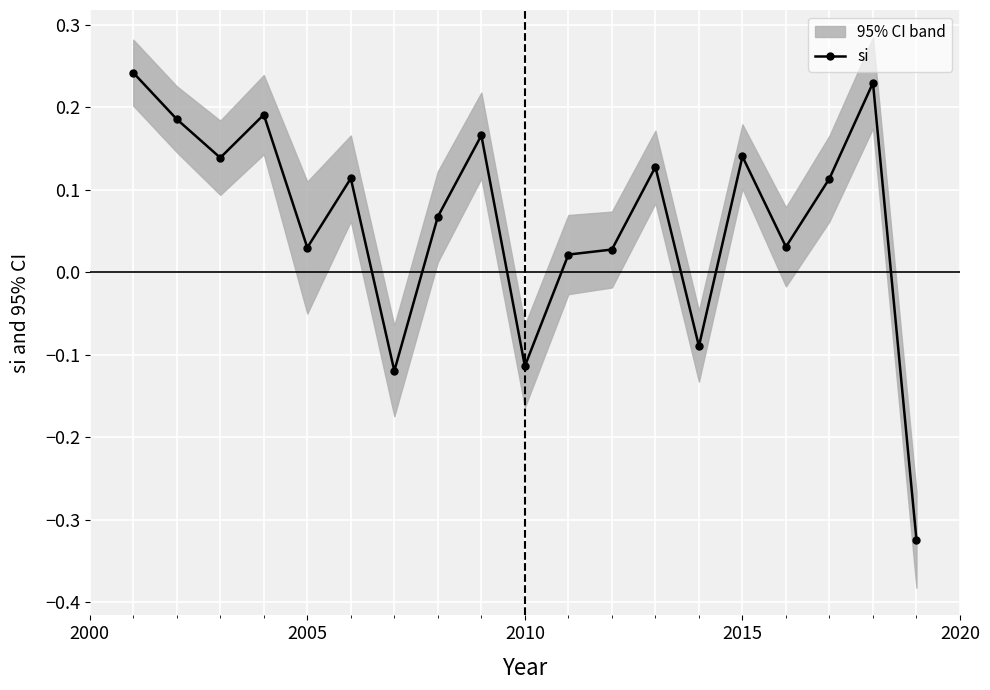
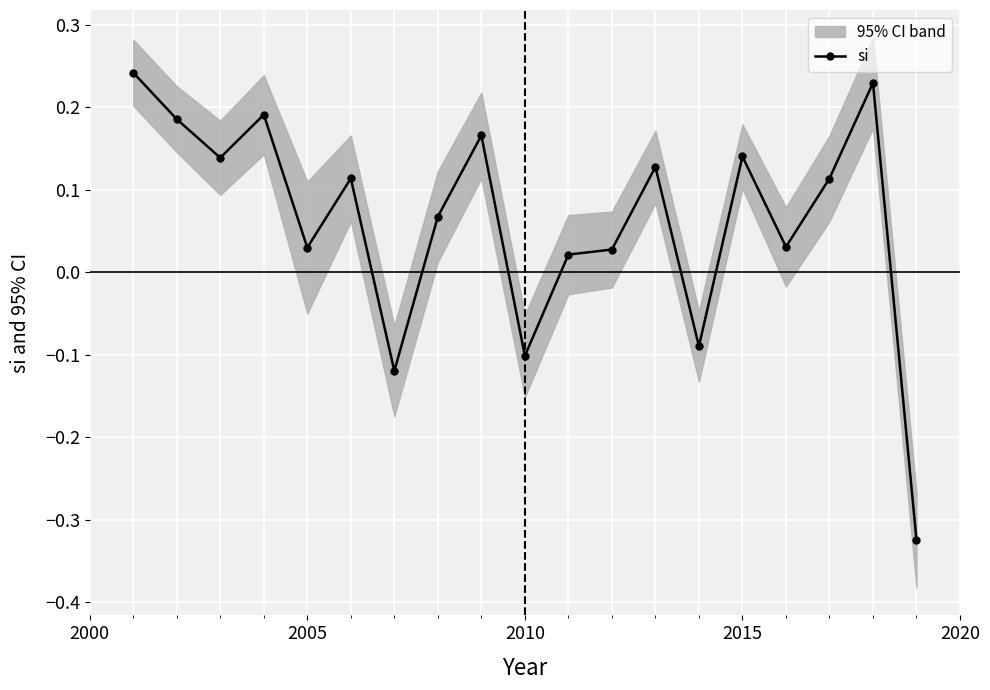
si, 2010: -0.11 -> -0.10
